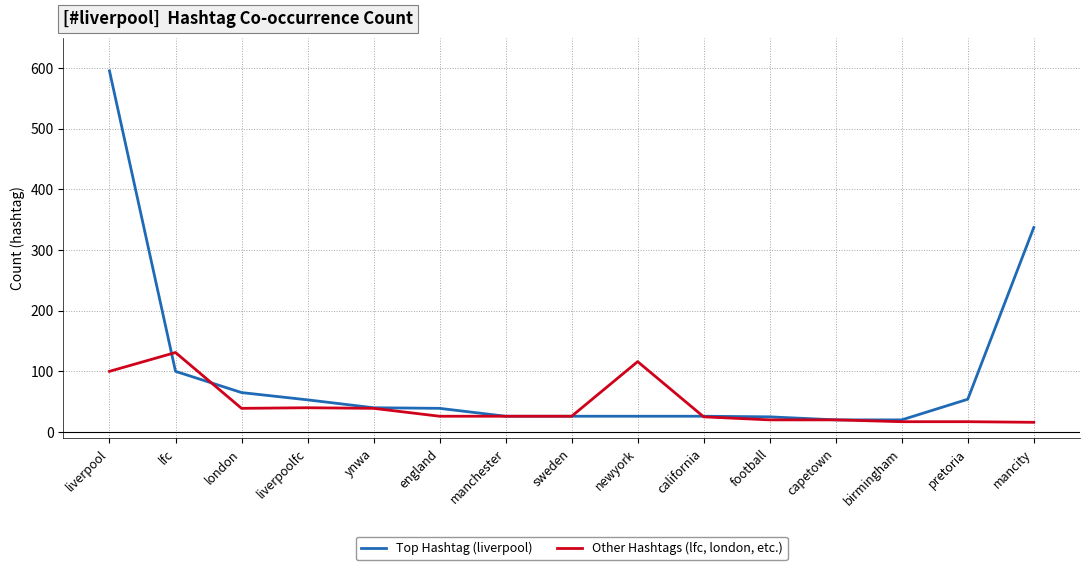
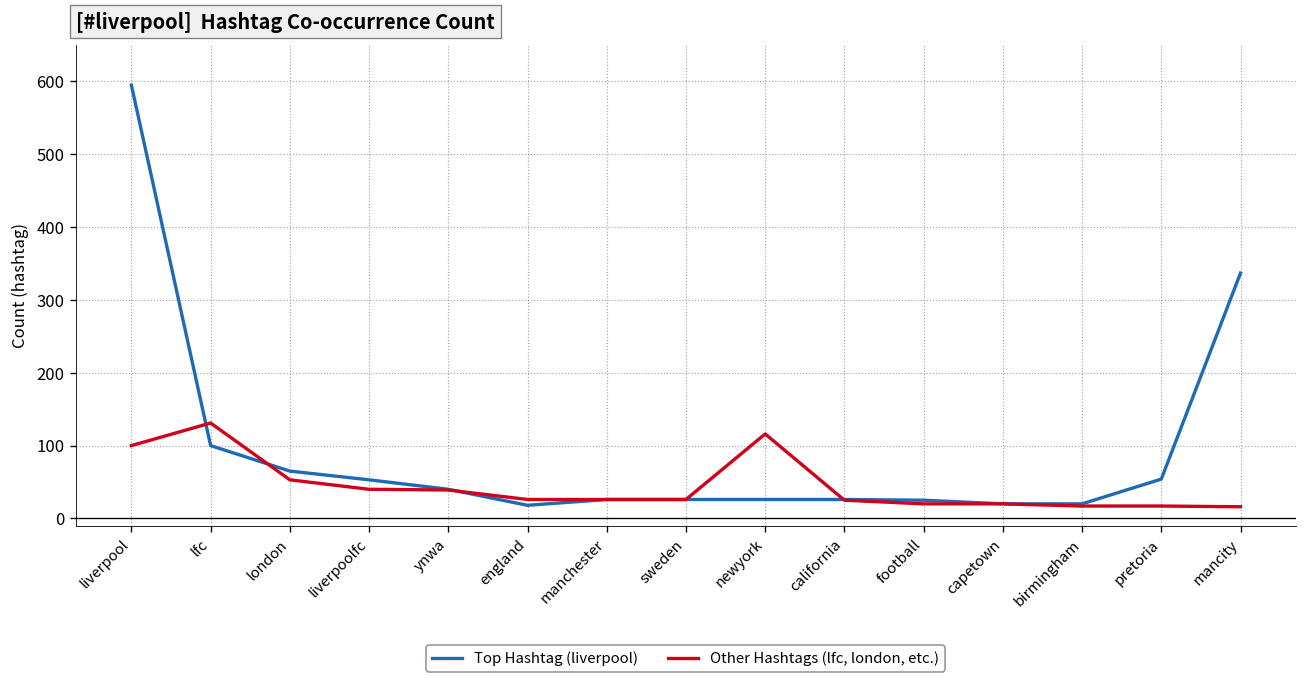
Other Hashtags (lfc, london, etc.), london: 40 -> 50
Top Hashtag (liverpool), england: 40 -> 20
